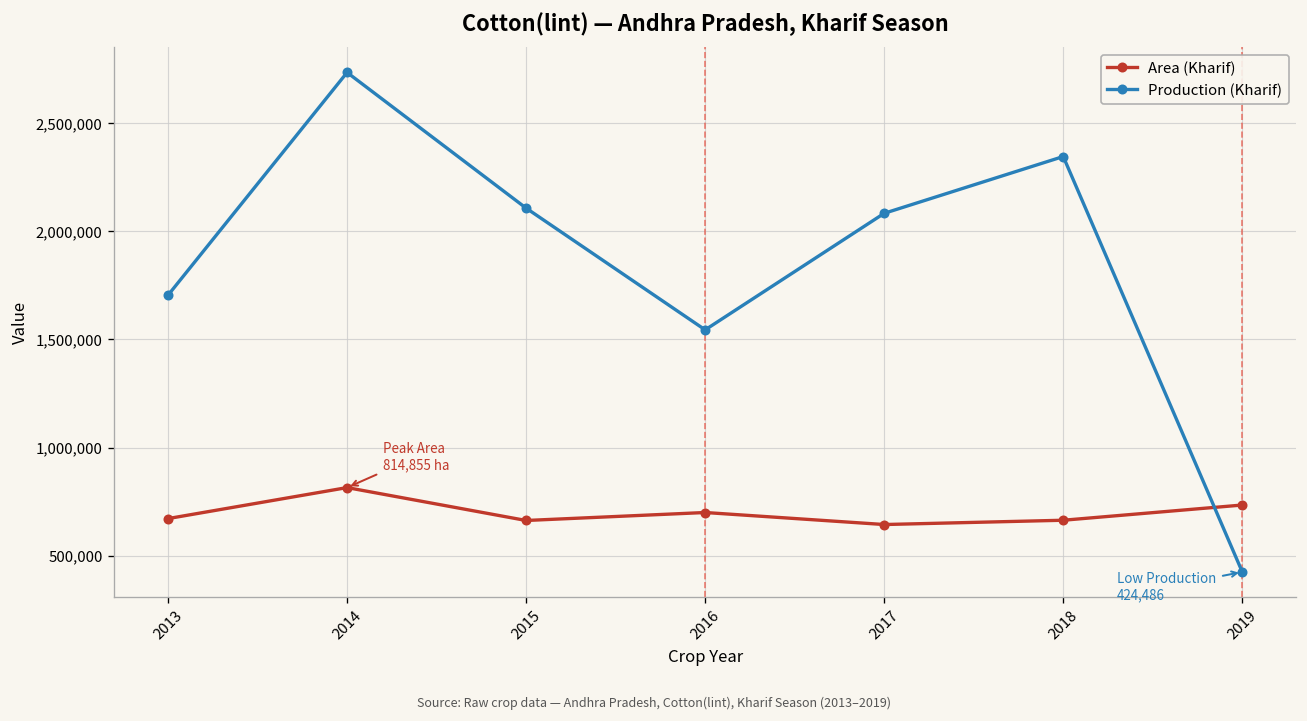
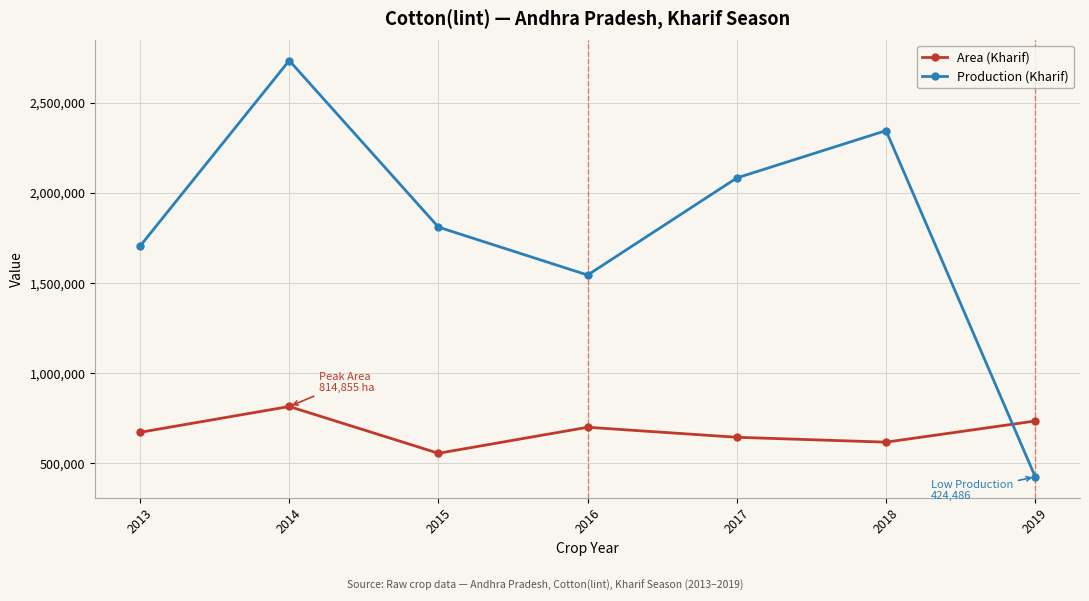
Area (Kharif), 2015: 660,000 -> 560,000
Production (Kharif), 2015: 2,110,000 -> 1,810,000
Area (Kharif), 2018: 660,000 -> 620,000
